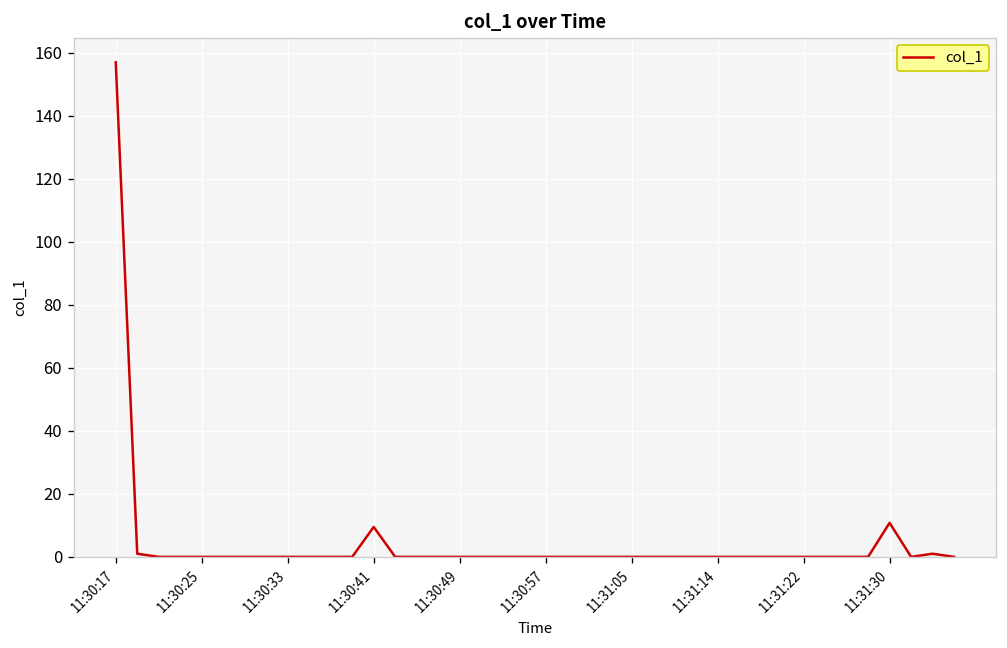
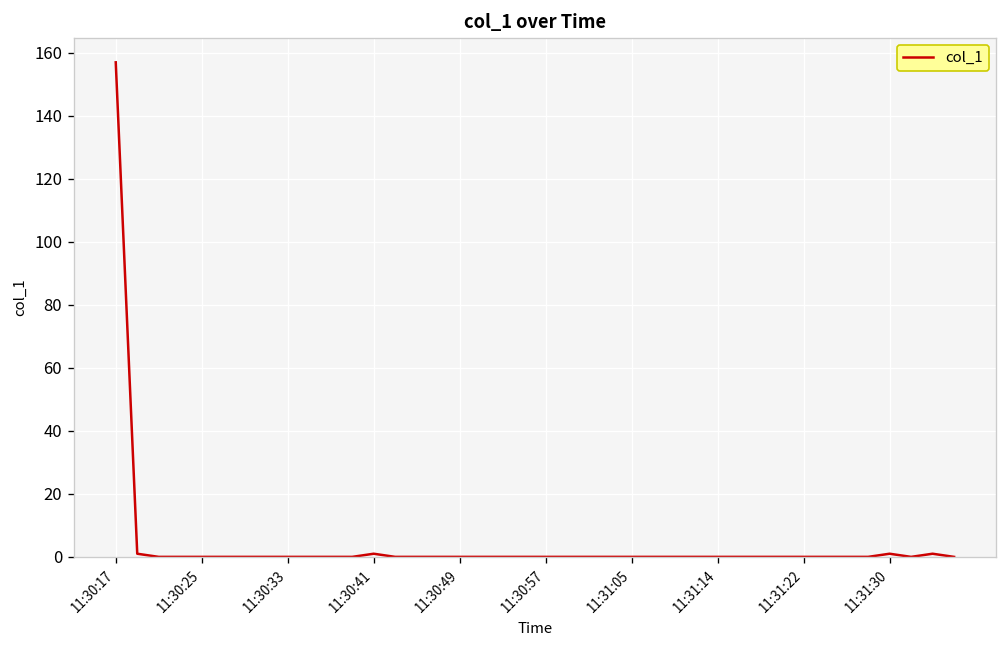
11:30:41: 10 -> 1
11:31:30: 11 -> 1
